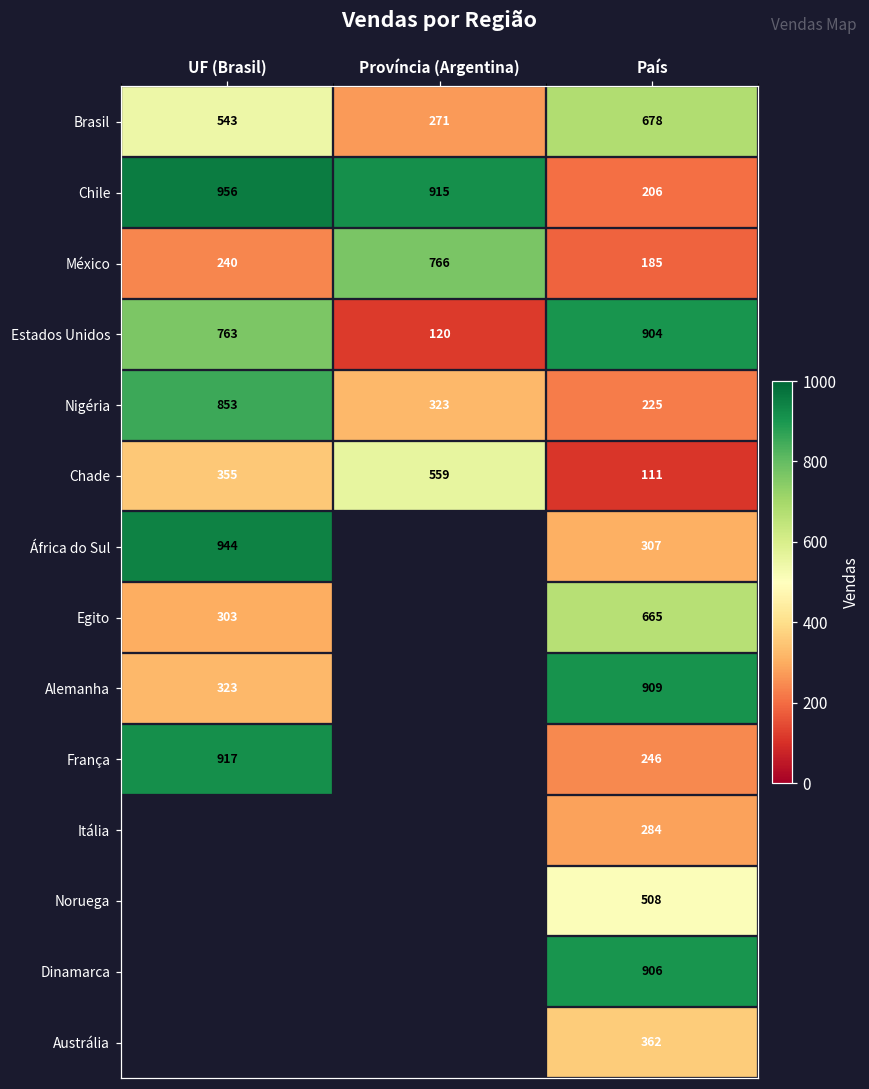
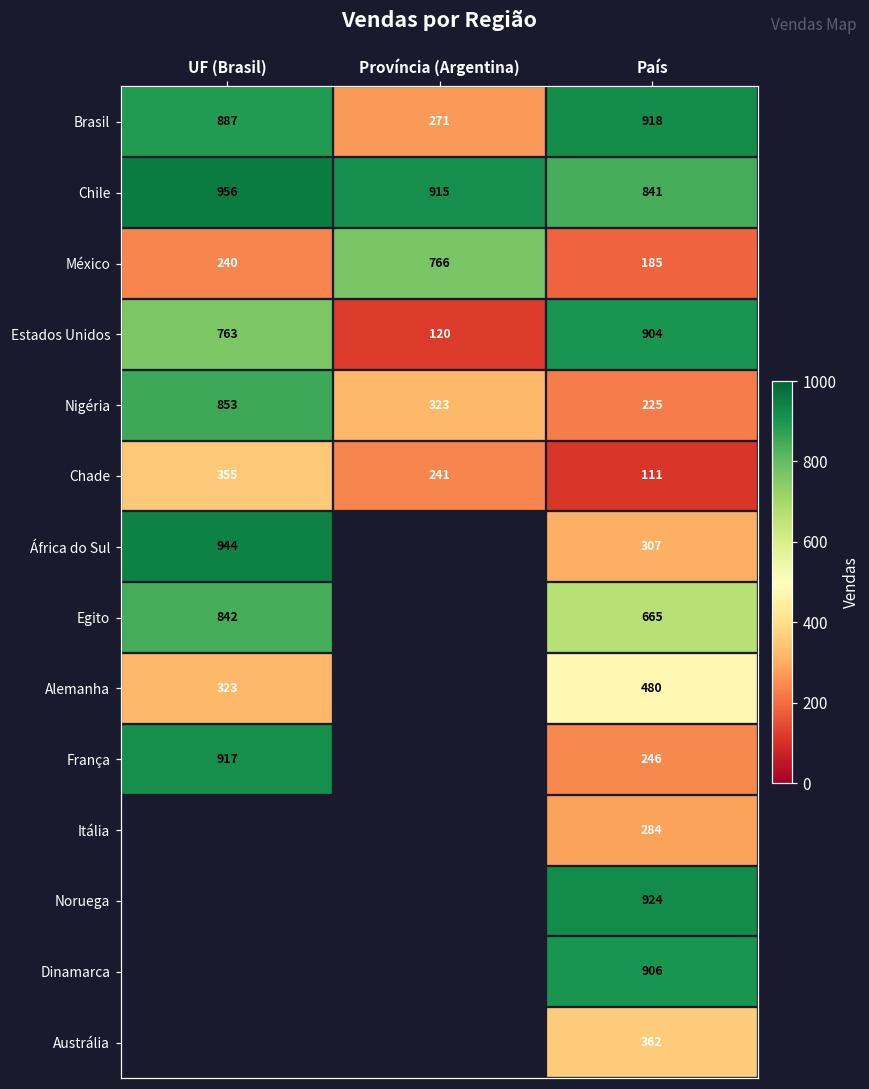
Brasil, UF (Brasil): 543 -> 887
Brasil, País: 678 -> 918
Chile, País: 206 -> 841
Chade, Província (Argentina): 559 -> 241
Egito, UF (Brasil): 303 -> 842
Alemanha, País: 909 -> 480
Noruega, País: 508 -> 924
